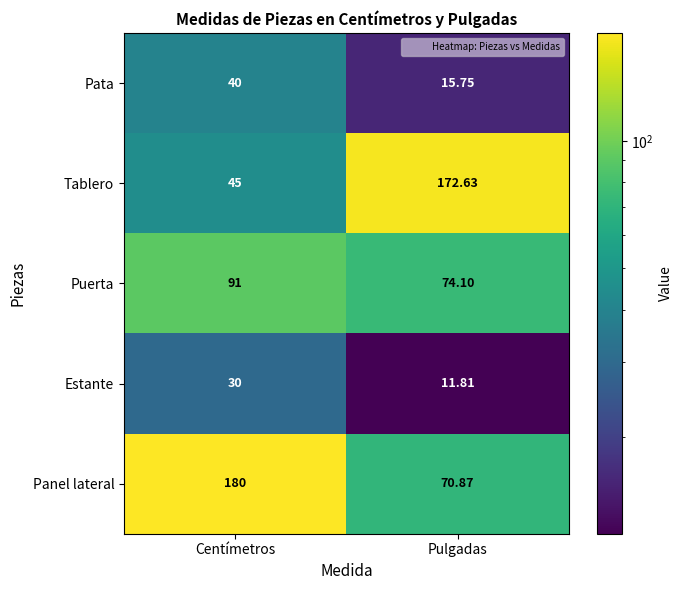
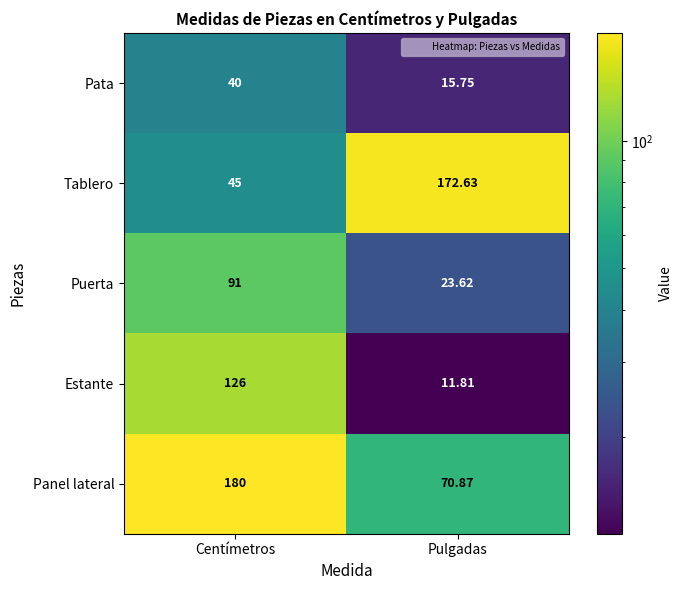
Puerta, Pulgadas: 74.10 -> 23.62
Estante, Centímetros: 30 -> 126
